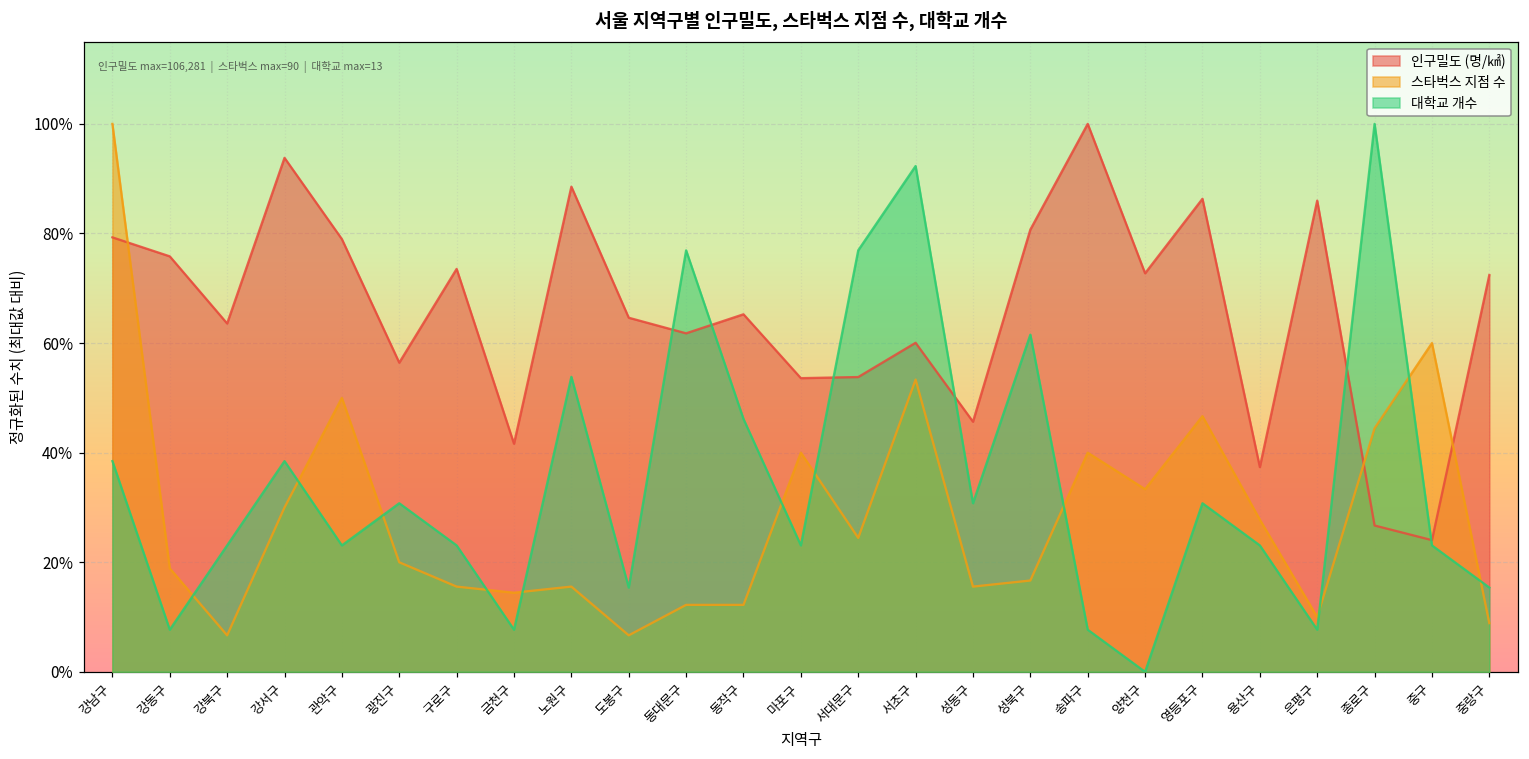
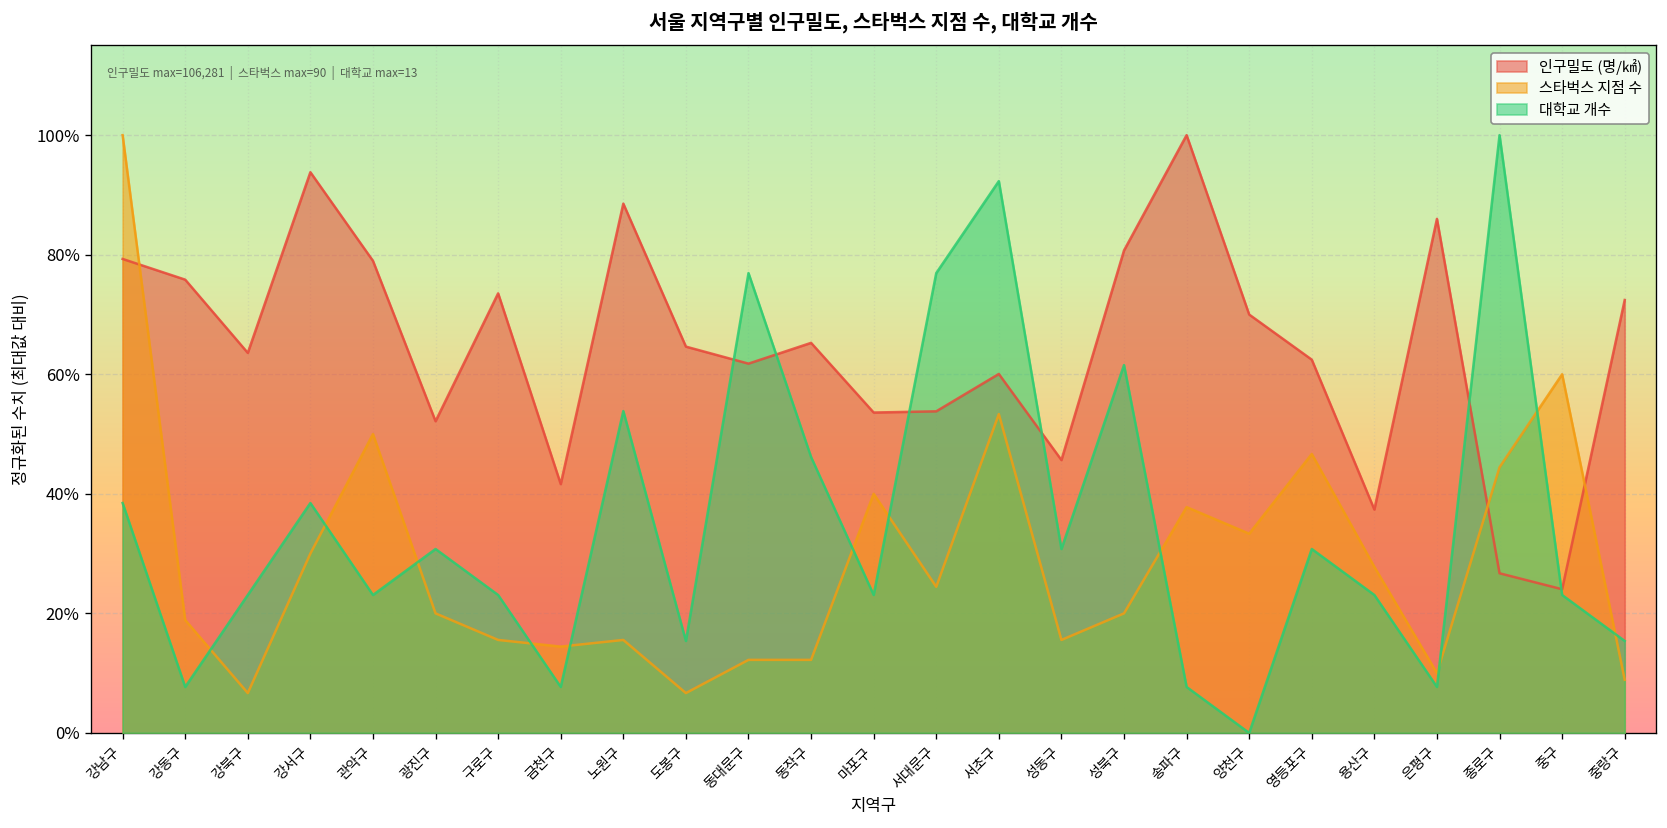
인구밀도 (명/㎢), 광진구: 56% -> 52%
스타벅스 지점 수, 성북구: 17% -> 20%
스타벅스 지점 수, 송파구: 40% -> 38%
인구밀도 (명/㎢), 양천구: 73% -> 70%
인구밀도 (명/㎢), 영등포구: 86% -> 62%
